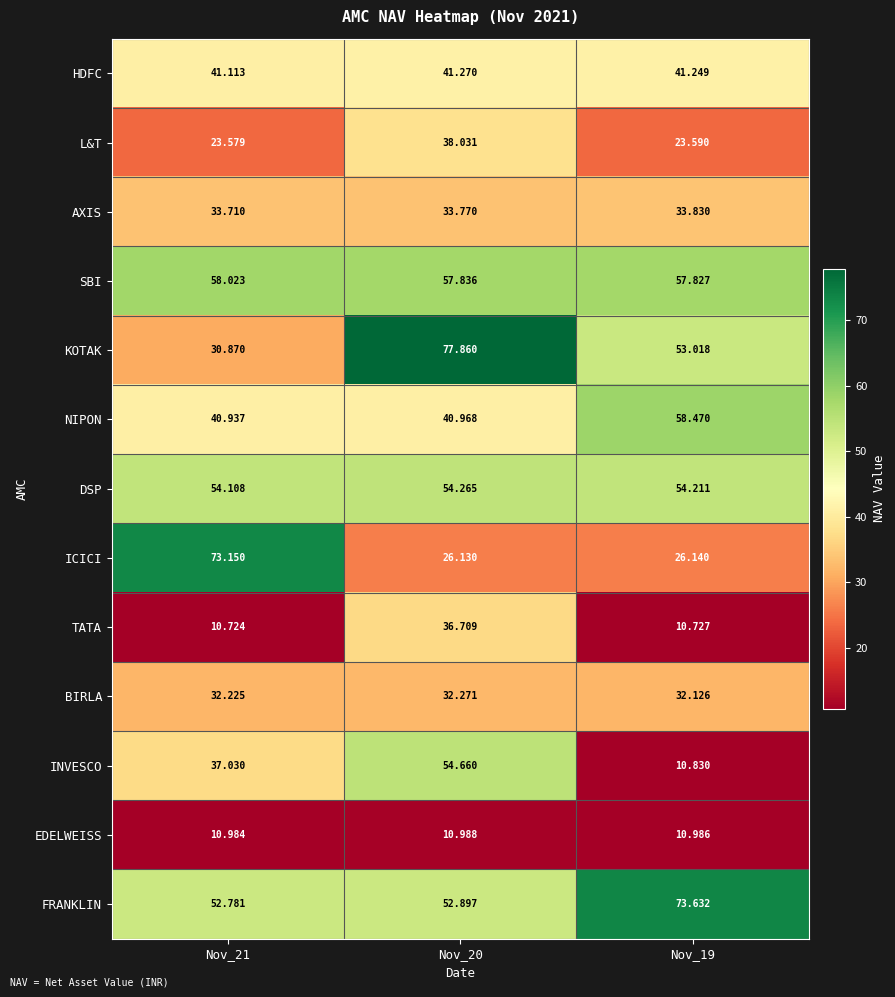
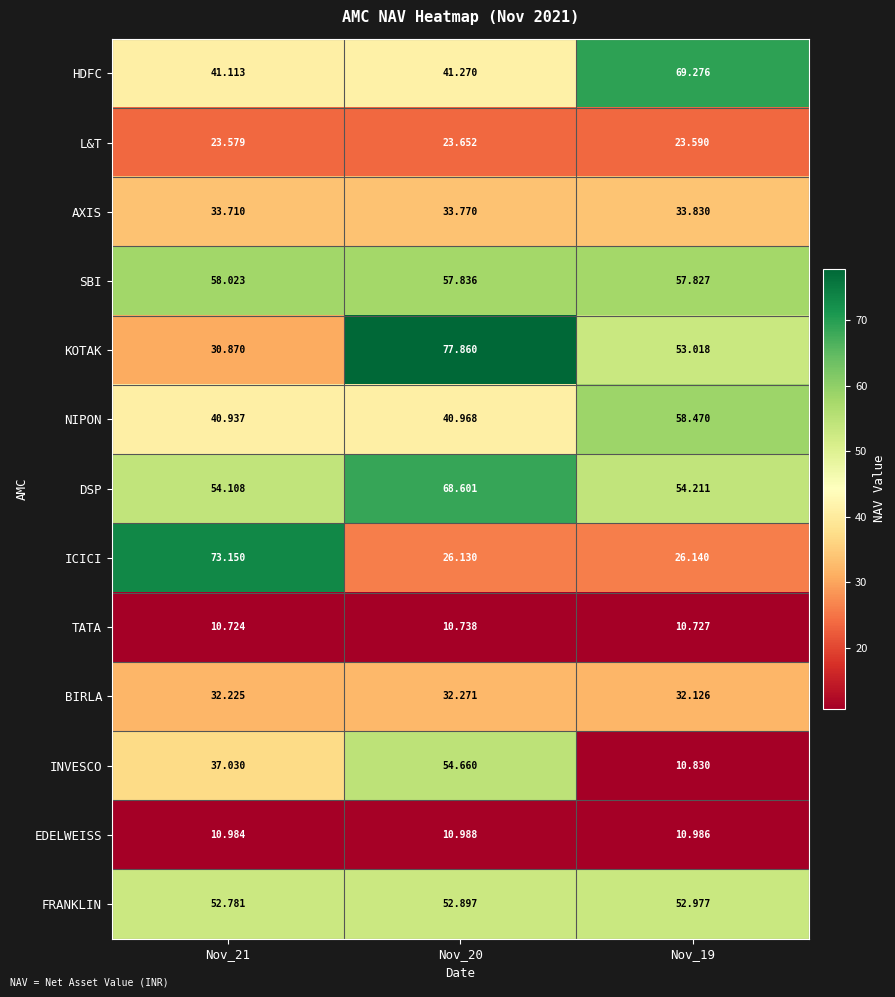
HDFC, Nov_19: 41.249 -> 69.276
L&T, Nov_20: 38.031 -> 23.652
DSP, Nov_20: 54.265 -> 68.601
TATA, Nov_20: 36.709 -> 10.738
FRANKLIN, Nov_19: 73.632 -> 52.977
